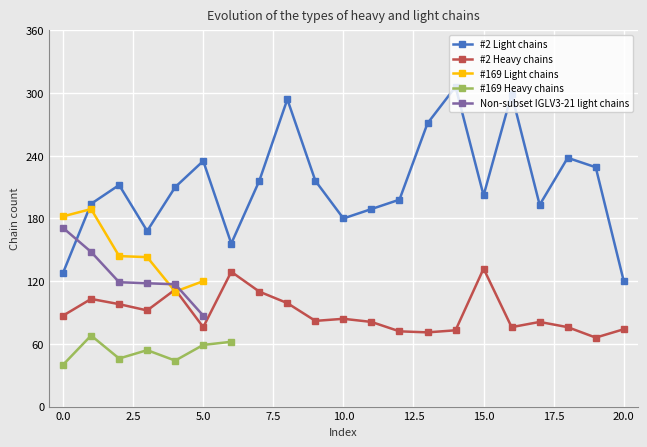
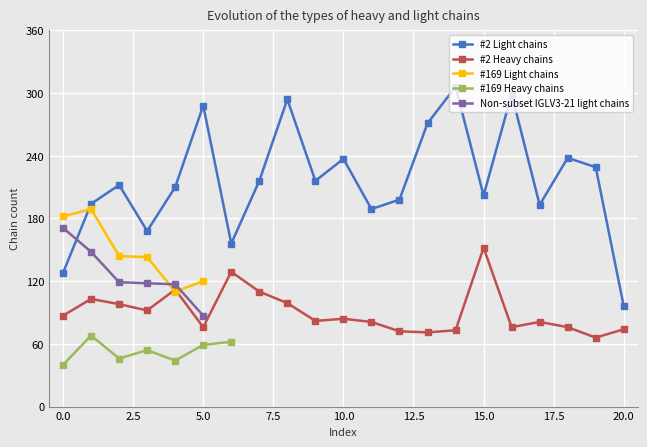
#2 Light chains, 5.0: 235 -> 288
#2 Light chains, 10.0: 180 -> 237
#2 Heavy chains, 15.0: 132 -> 152
#2 Light chains, 20.0: 120 -> 96
